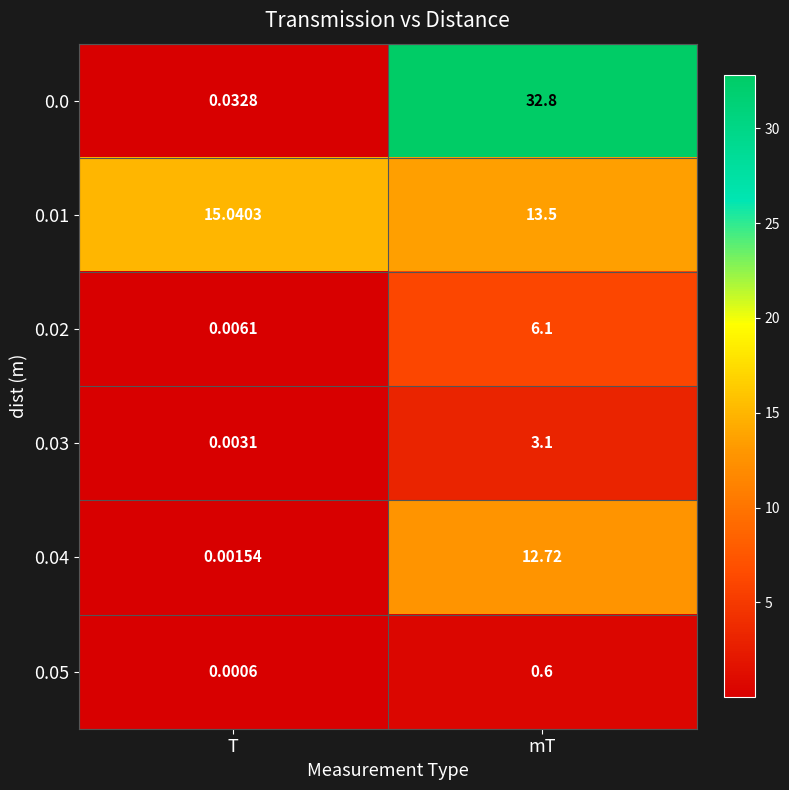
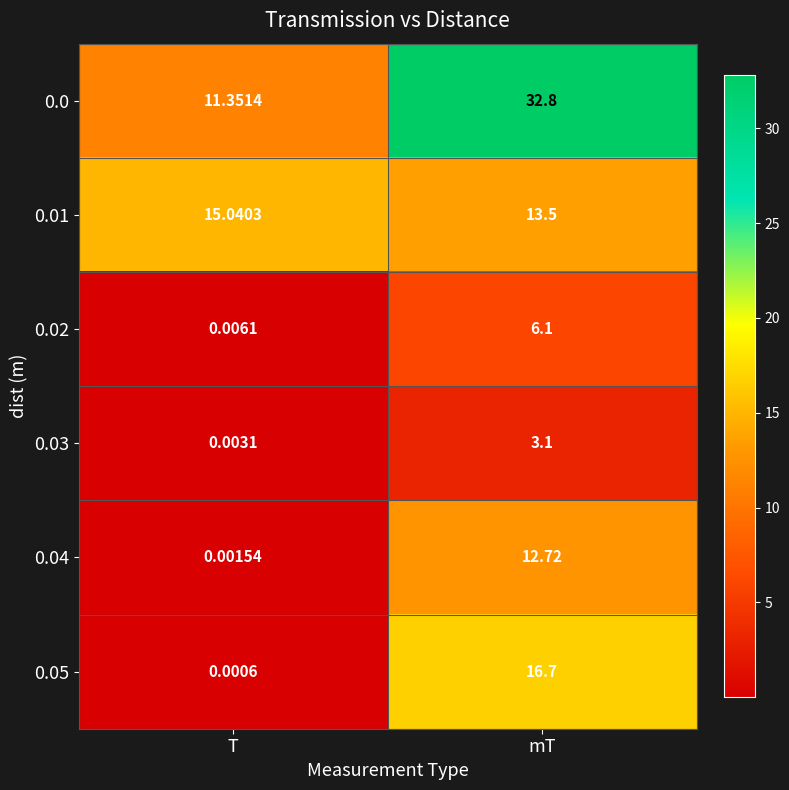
0.0, T: 0.0328 -> 11.3514
0.05, mT: 0.6 -> 16.7
